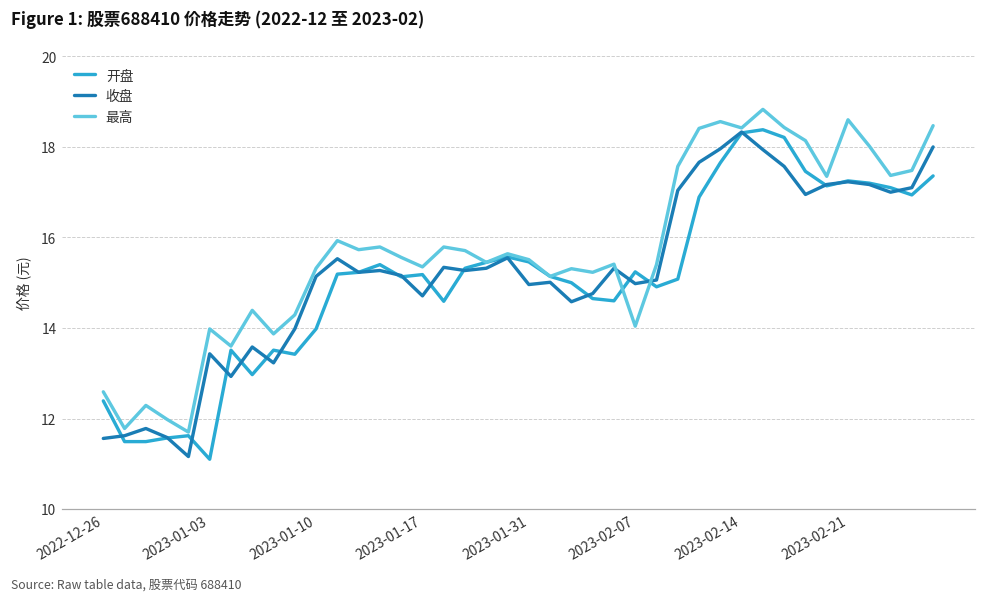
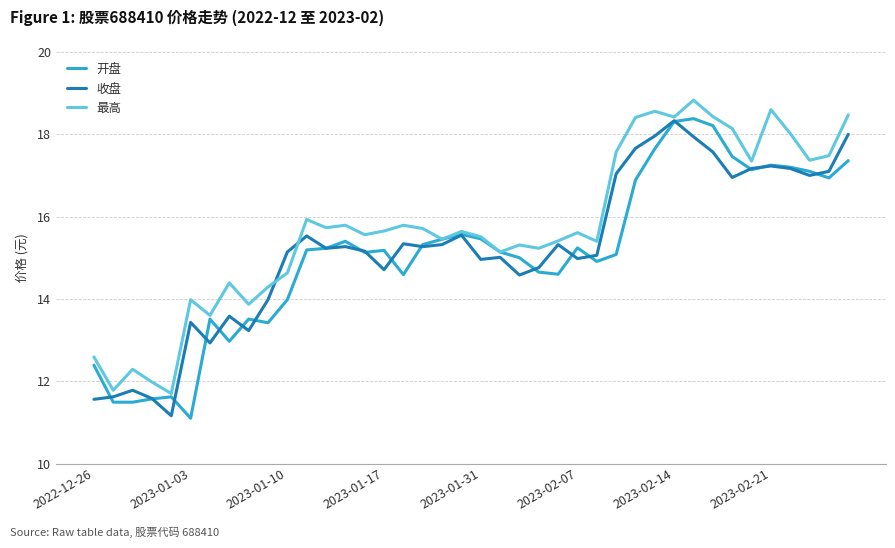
最高, 2023-01-10: 15.3 -> 14.6
最高, 2023-01-17: 15.4 -> 15.7
最高, 2023-02-07: 14.0 -> 15.6
